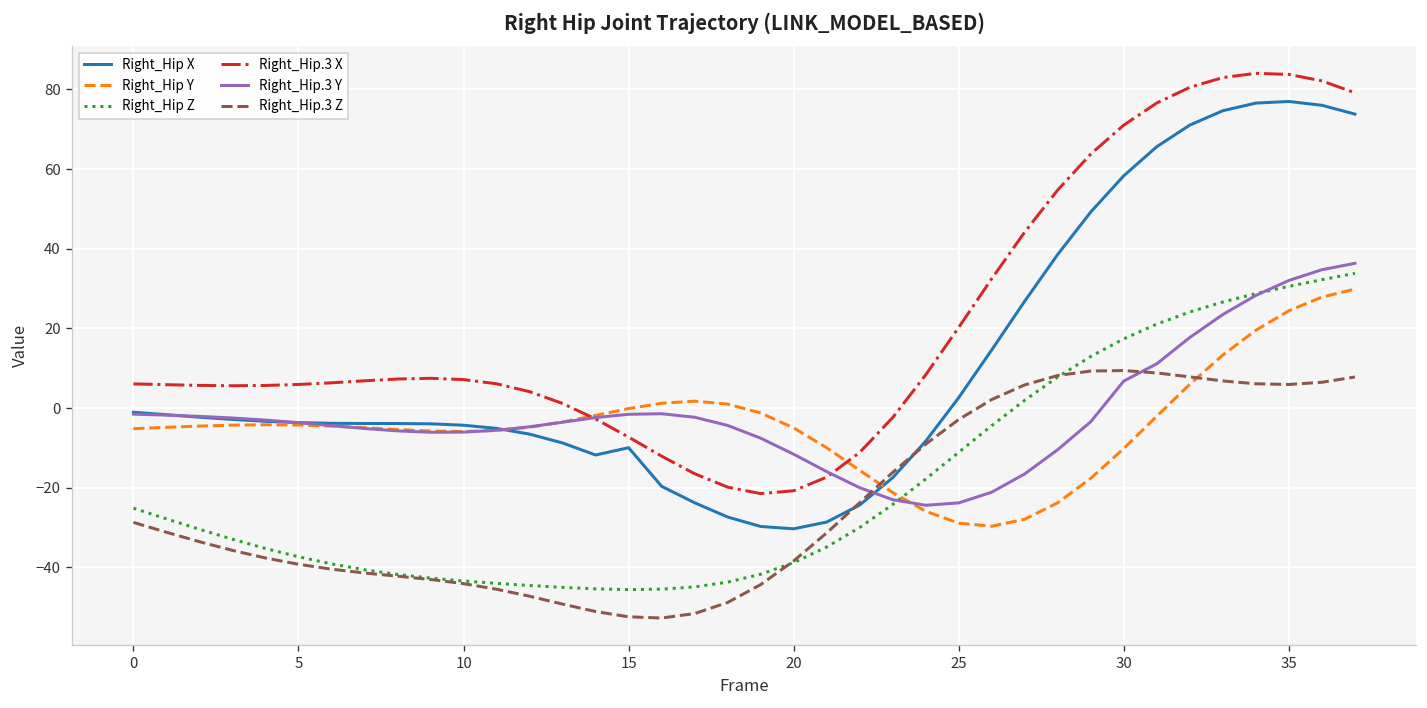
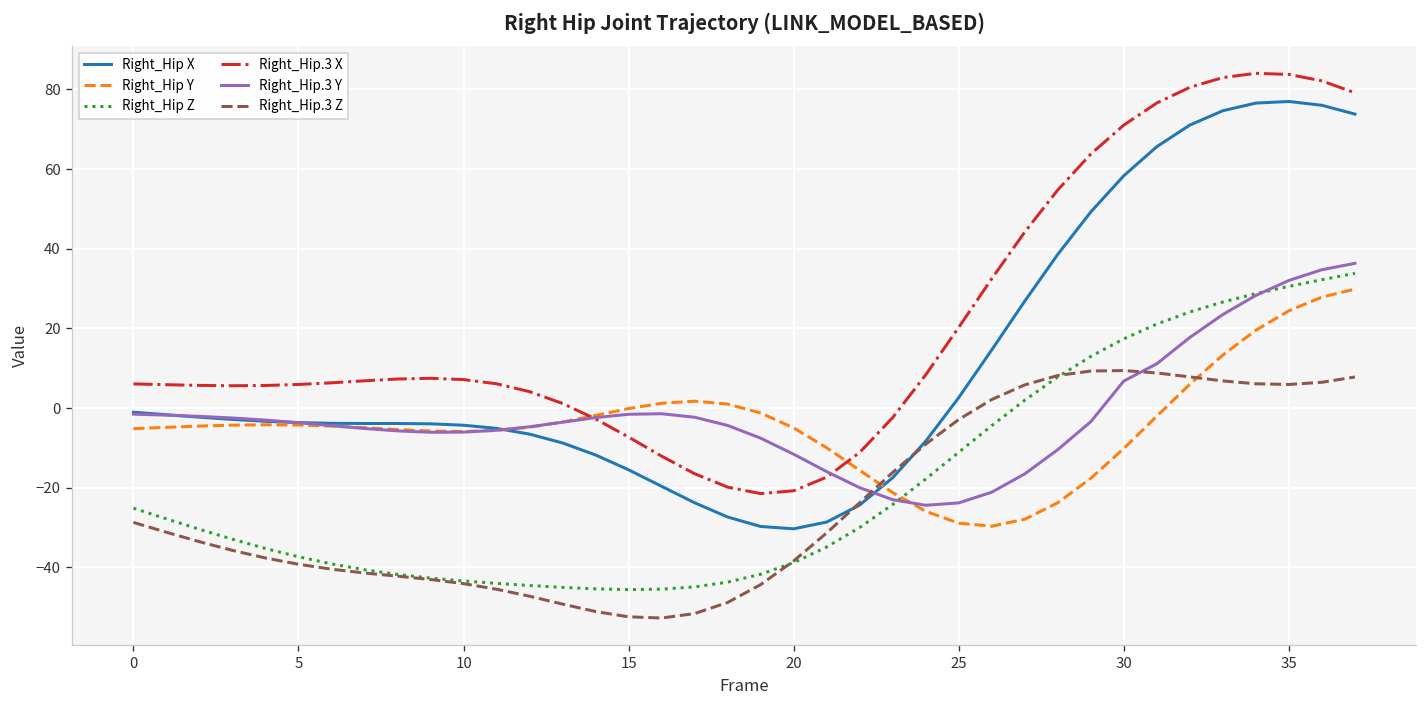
Right_Hip X, 15: -10 -> -16
